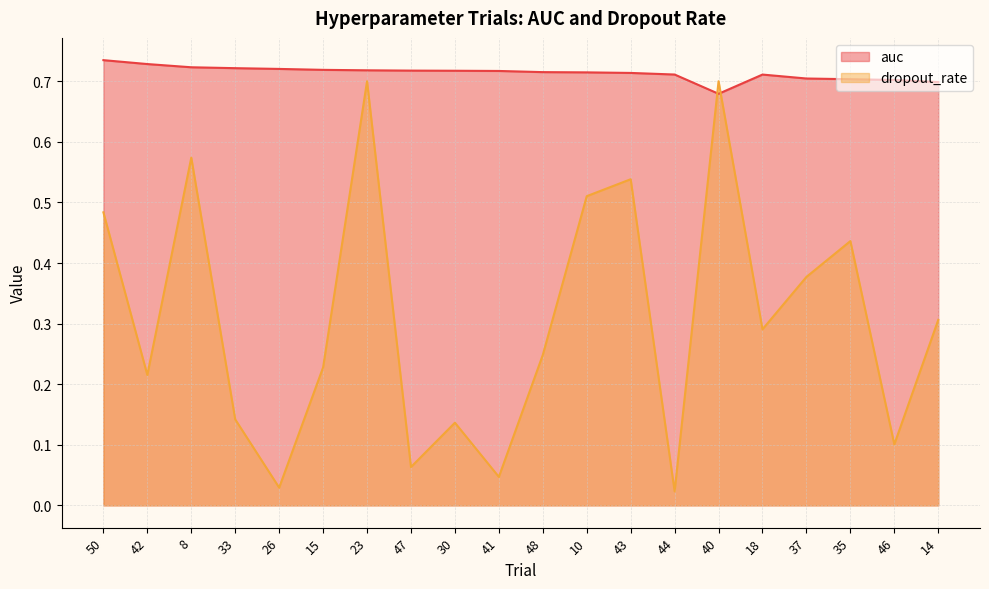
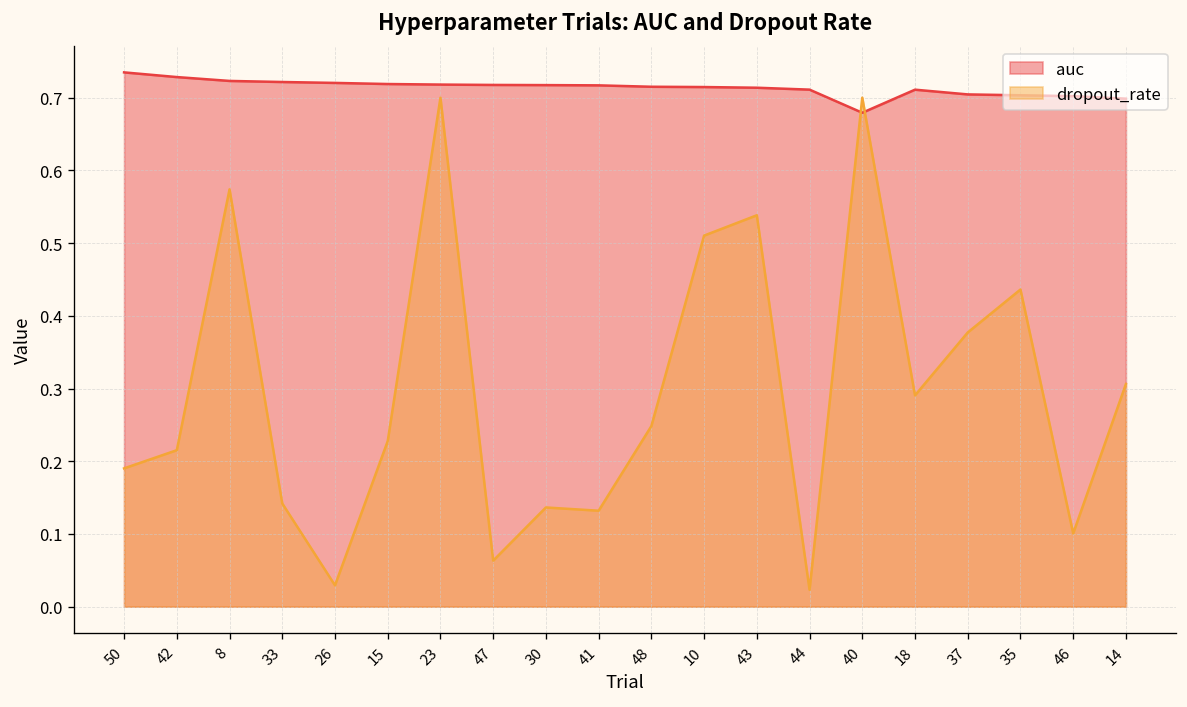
dropout_rate, 50: 0.48 -> 0.19
dropout_rate, 41: 0.05 -> 0.13
